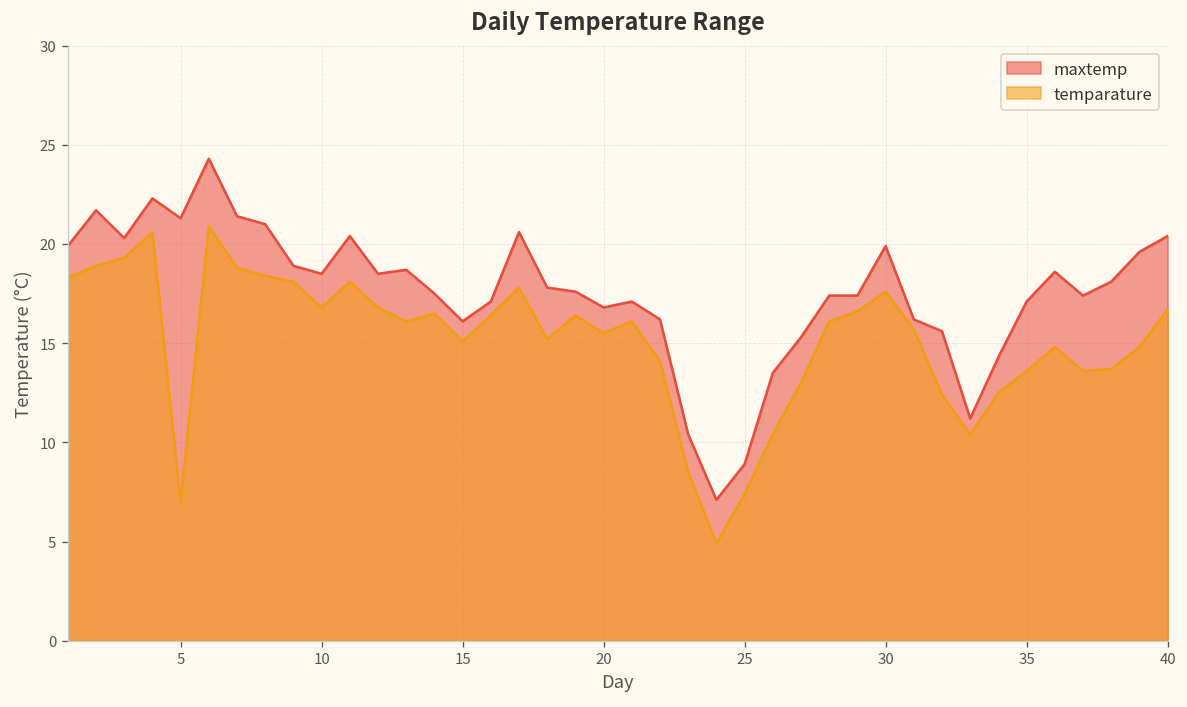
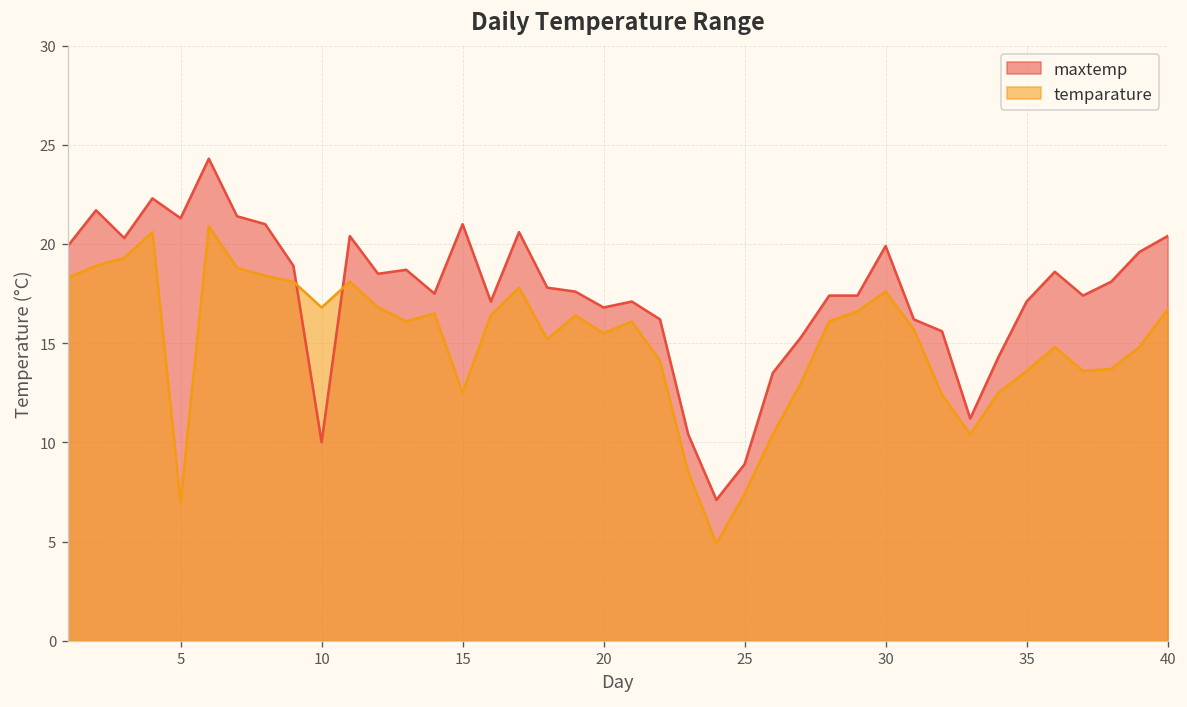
maxtemp, 10: 18.5 -> 10.0
maxtemp, 15: 16.1 -> 21.0
temparature, 15: 15.1 -> 12.5
